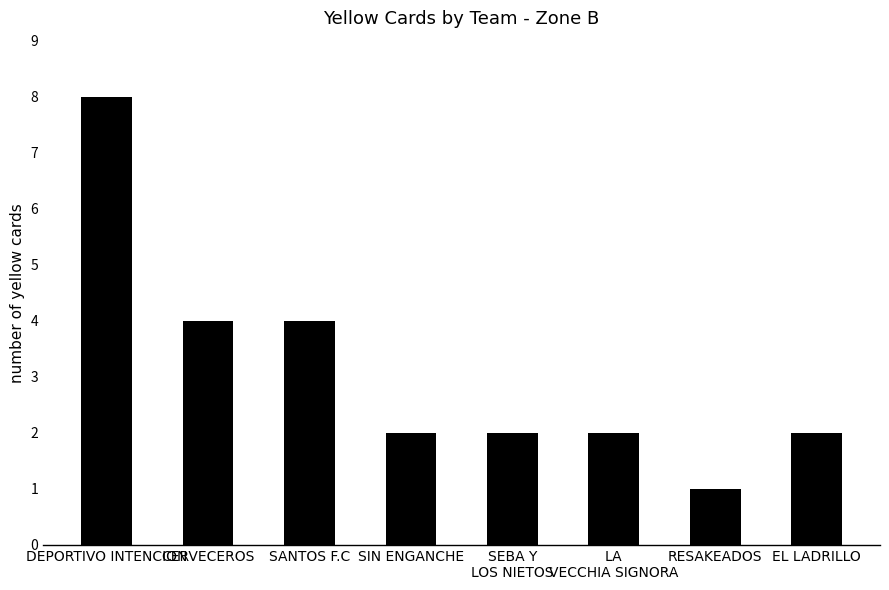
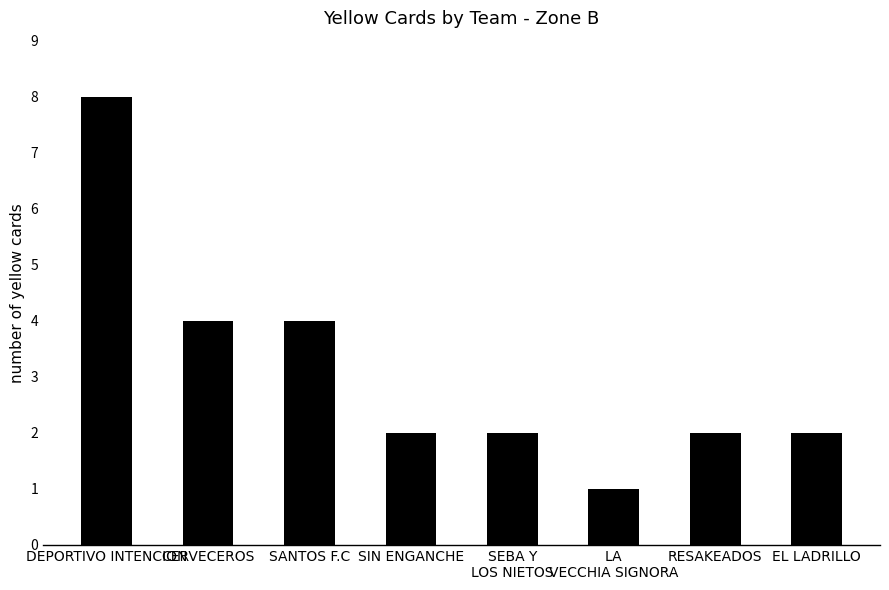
LA VECCHIA SIGNORA: 2 -> 1
RESAKEADOS: 1 -> 2
